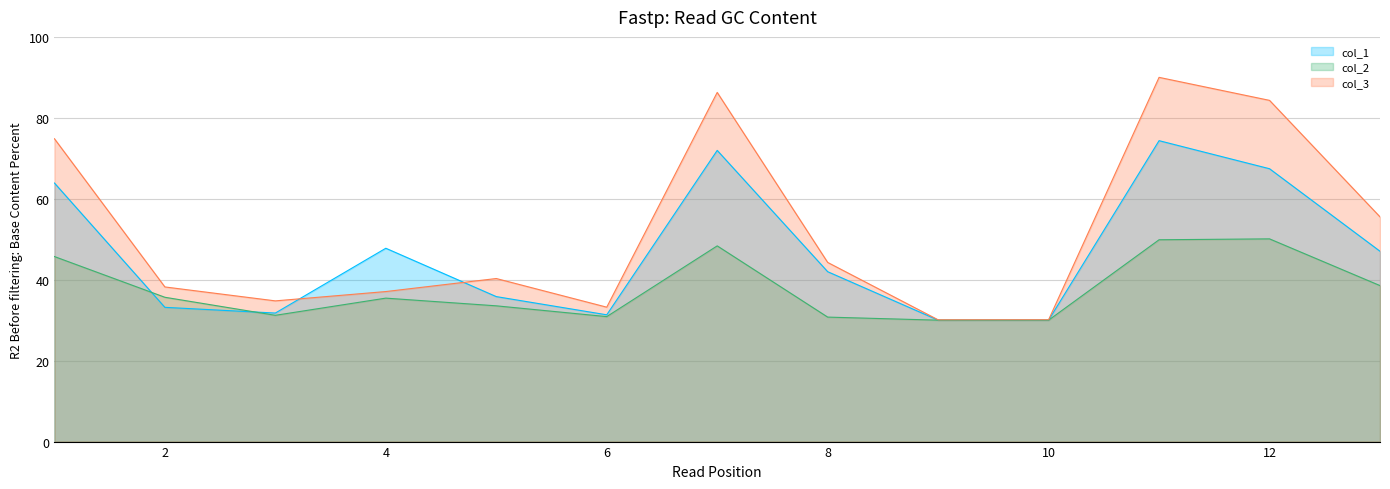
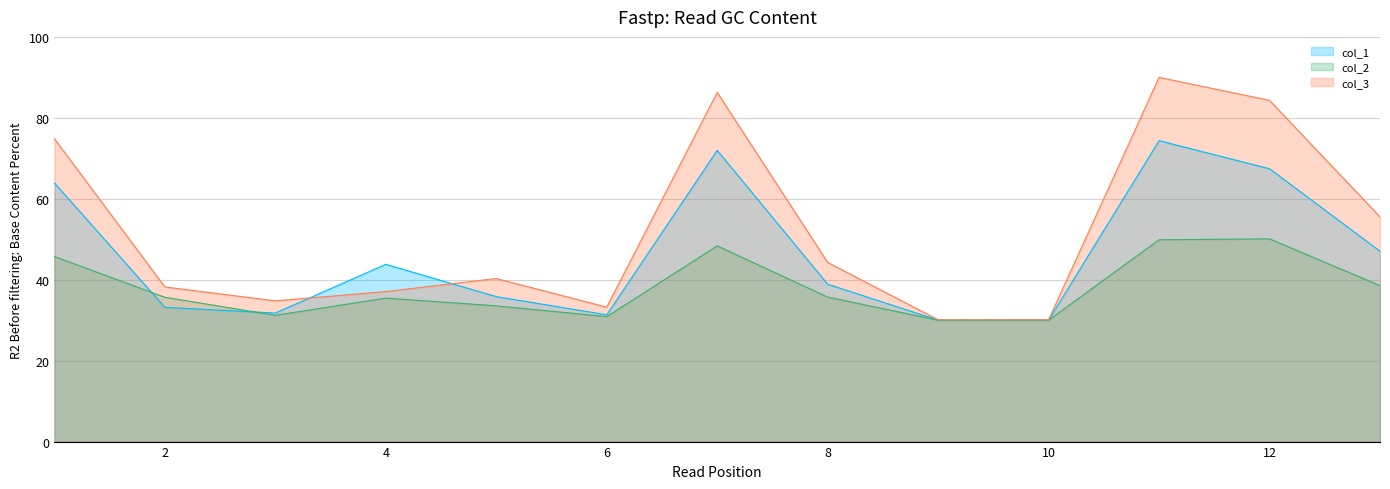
col_1, 4: 48 -> 44
col_1, 8: 42 -> 39
col_2, 8: 31 -> 36
